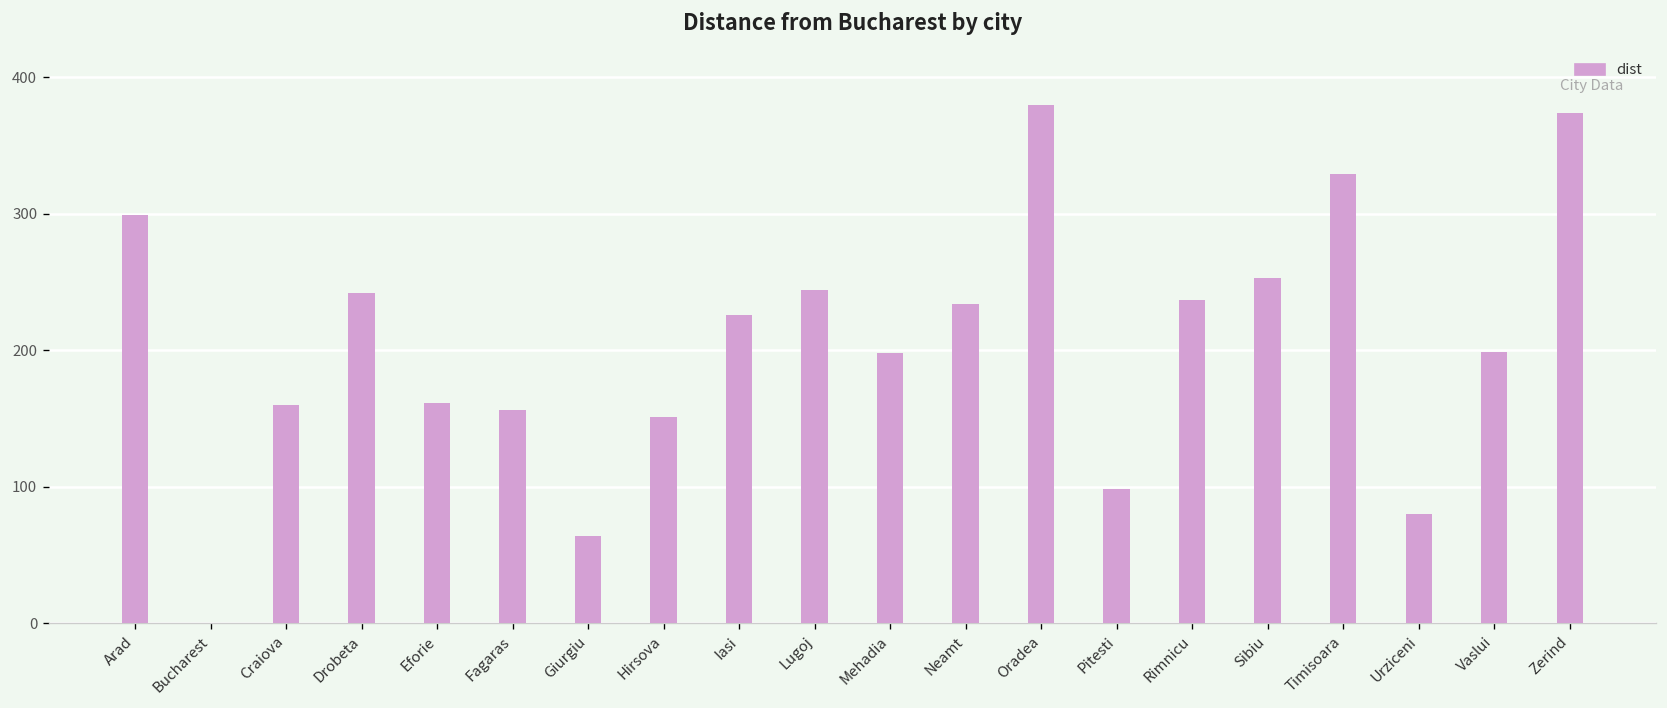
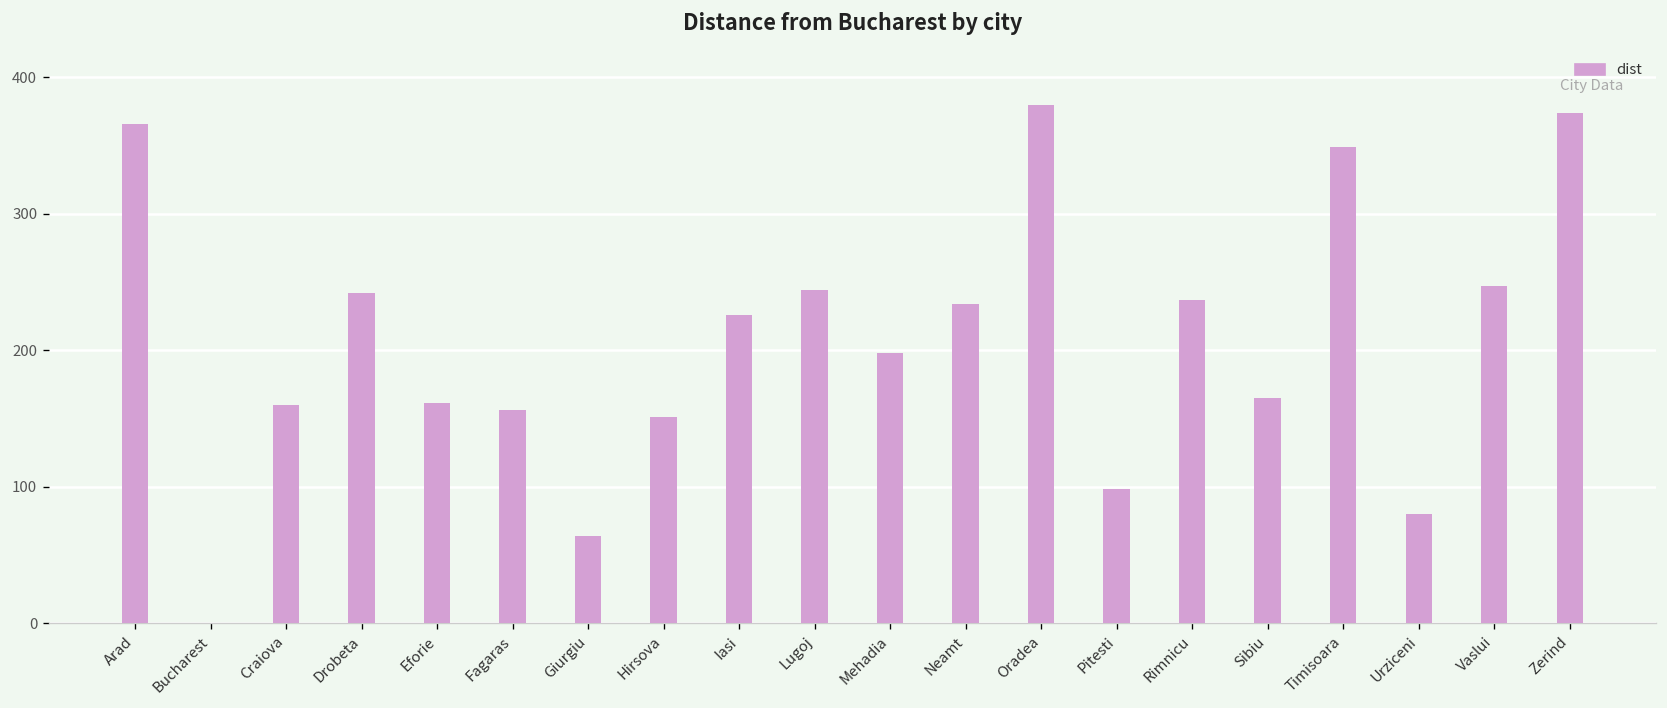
Arad: 299 -> 366
Sibiu: 253 -> 165
Timisoara: 329 -> 349
Vaslui: 199 -> 247
